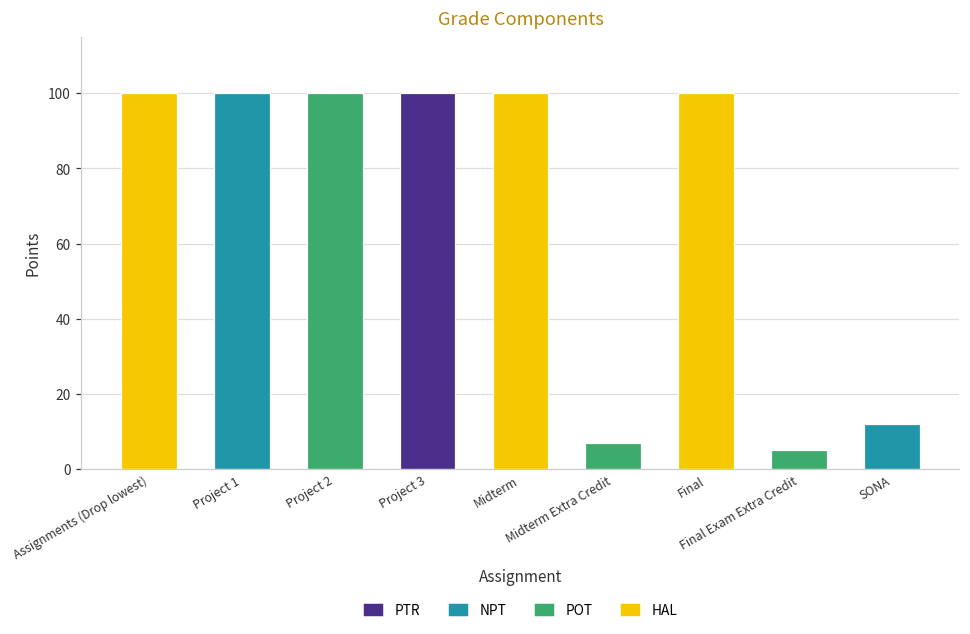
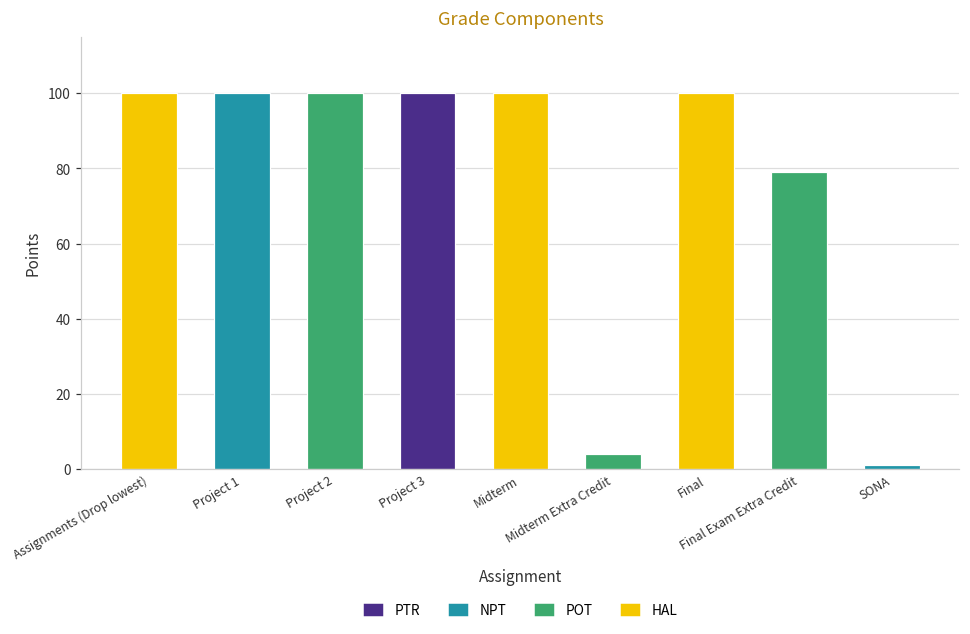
Midterm Extra Credit: 7 -> 4
Final Exam Extra Credit: 5 -> 79
SONA: 12 -> 1
